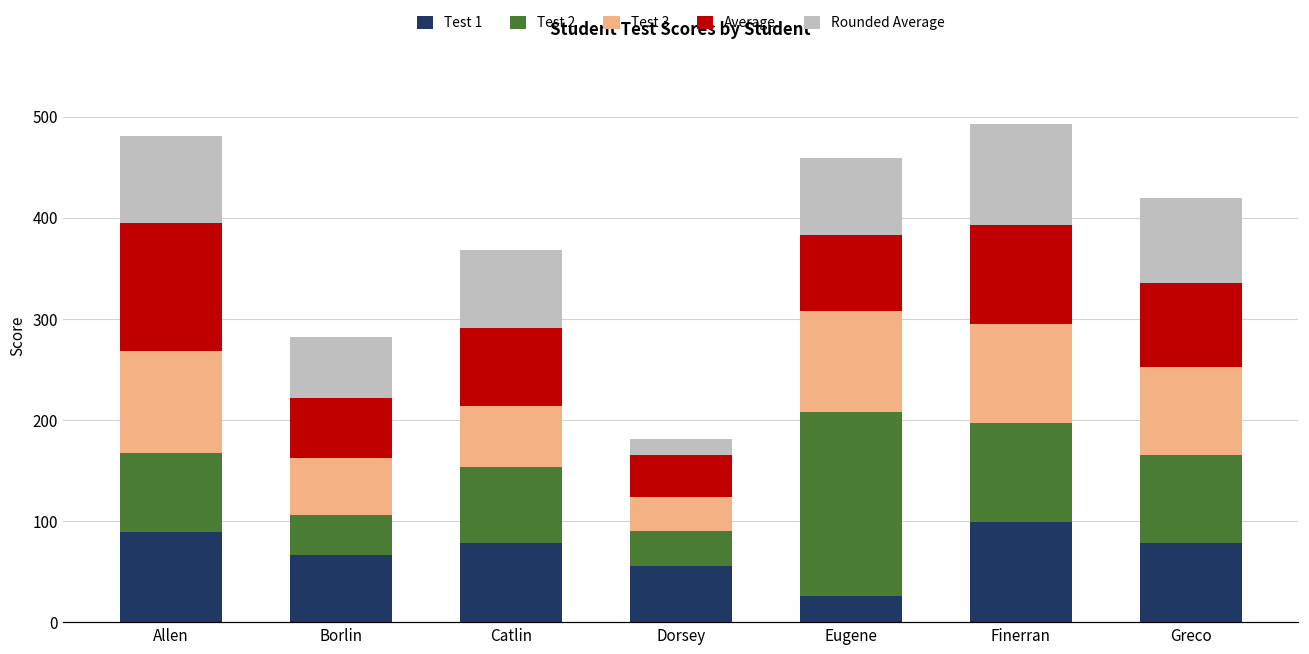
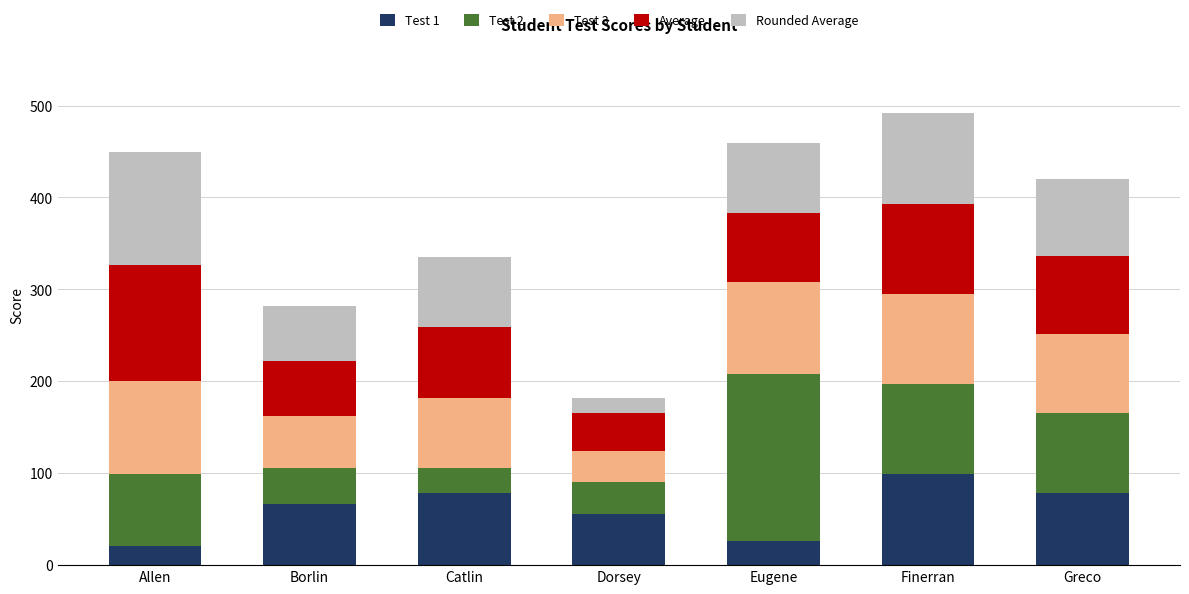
Test 1, Allen: 90 -> 20
Rounded Average, Allen: 90 -> 120
Test 2, Catlin: 80 -> 30
Test 3, Catlin: 60 -> 80
